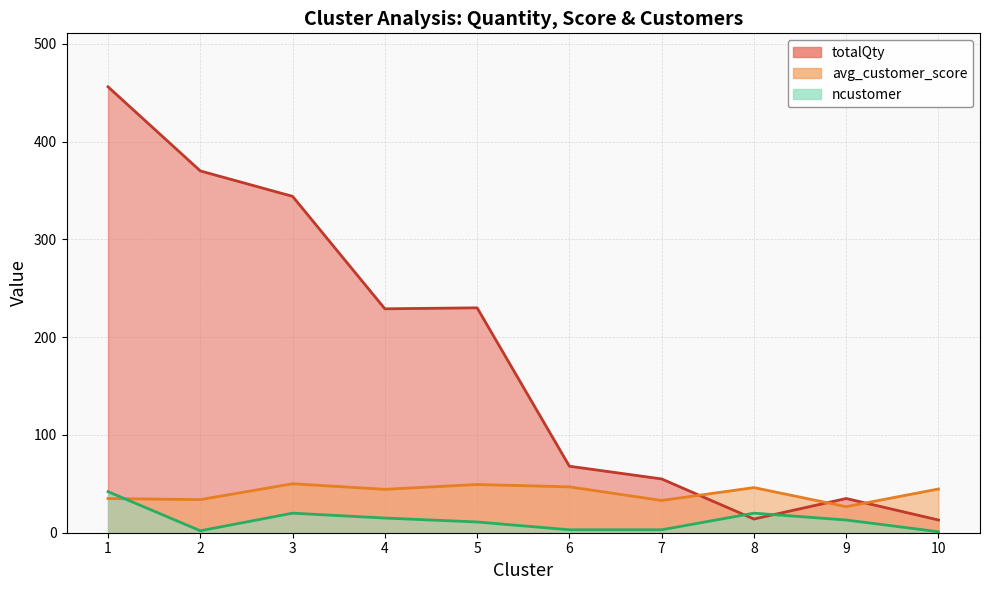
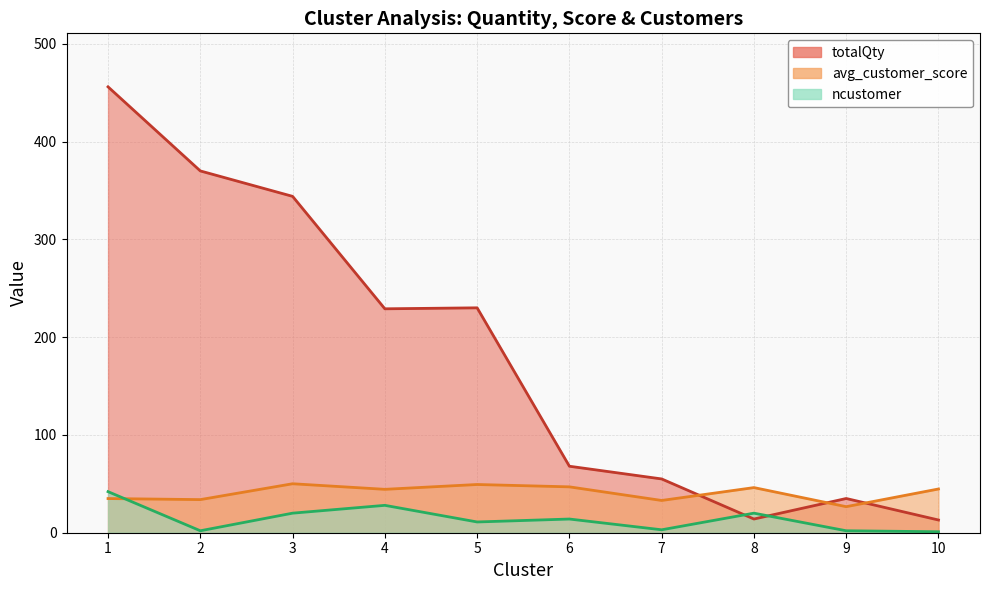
ncustomer, 4: 20 -> 30
ncustomer, 6: 0 -> 10
ncustomer, 9: 10 -> 0
